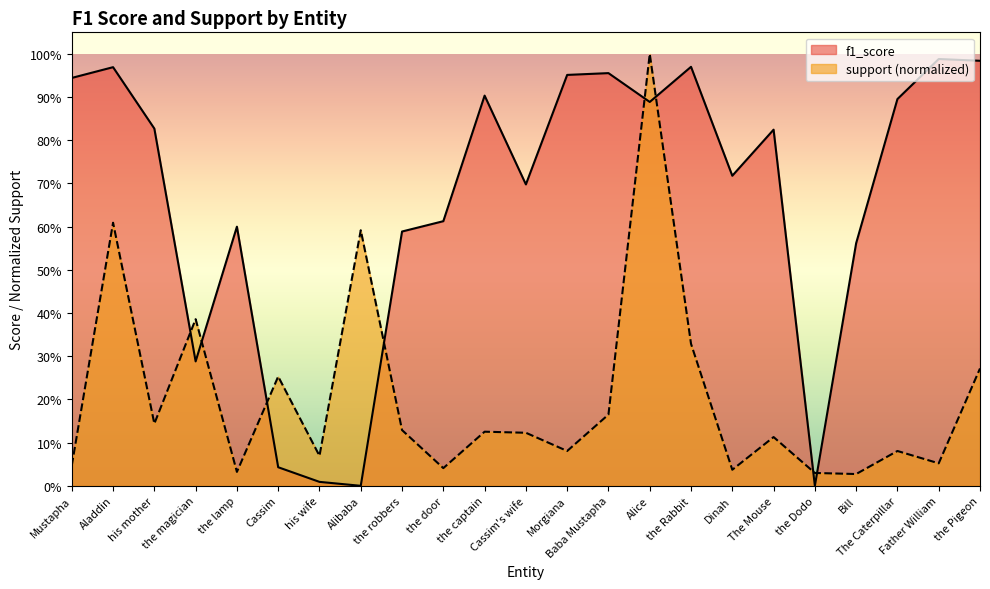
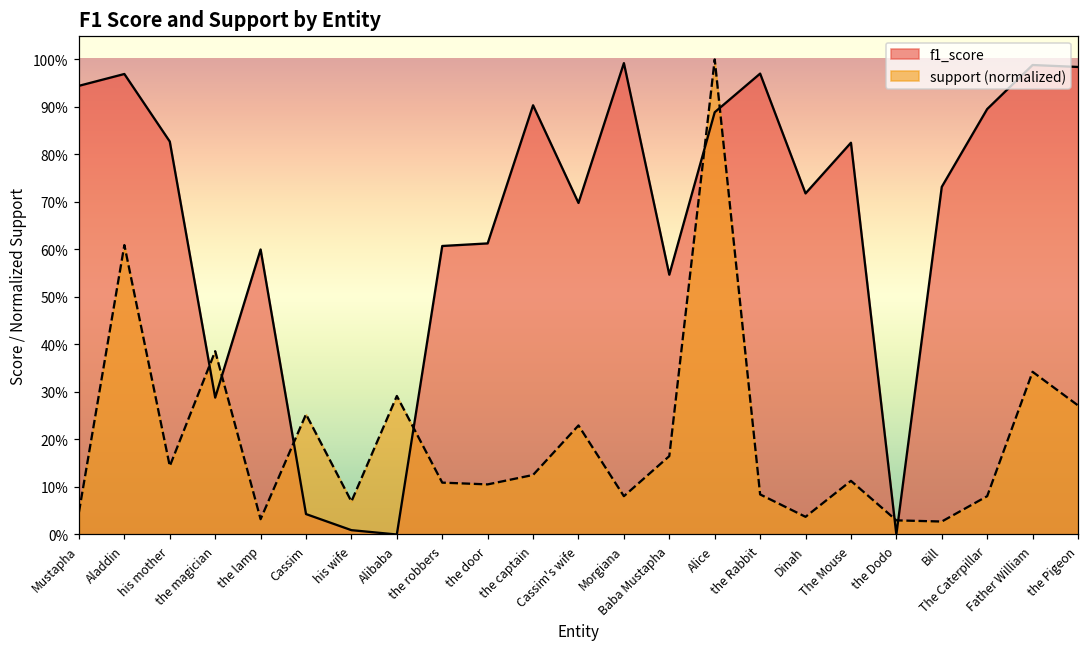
support (normalized), Alibaba: 59% -> 29%
f1_score, the robbers: 59% -> 61%
support (normalized), the robbers: 13% -> 11%
support (normalized), the door: 4% -> 11%
support (normalized), Cassim's wife: 12% -> 23%
f1_score, Morgiana: 95% -> 99%
f1_score, Baba Mustapha: 96% -> 55%
support (normalized), the Rabbit: 33% -> 8%
f1_score, Bill: 56% -> 73%
support (normalized), Father William: 5% -> 34%
